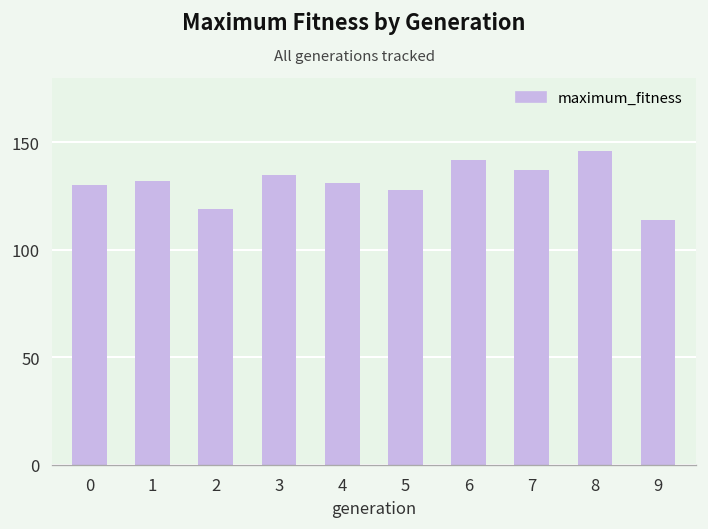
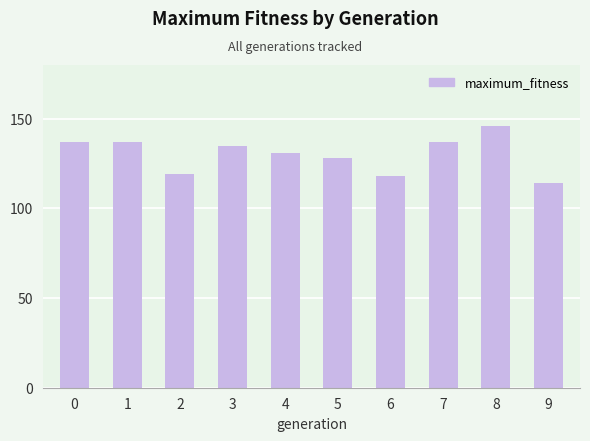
0: 130 -> 137
1: 132 -> 137
6: 142 -> 118
